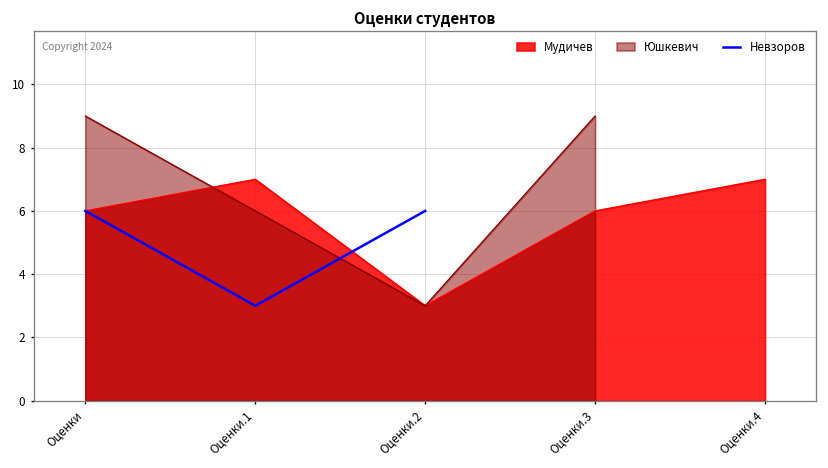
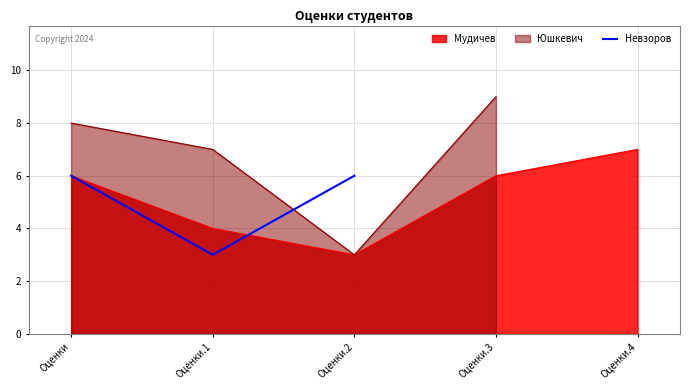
Юшкевич, Оценки: 9 -> 8
Мудичев, Оценки.1: 7 -> 4
Юшкевич, Оценки.1: 6 -> 7
